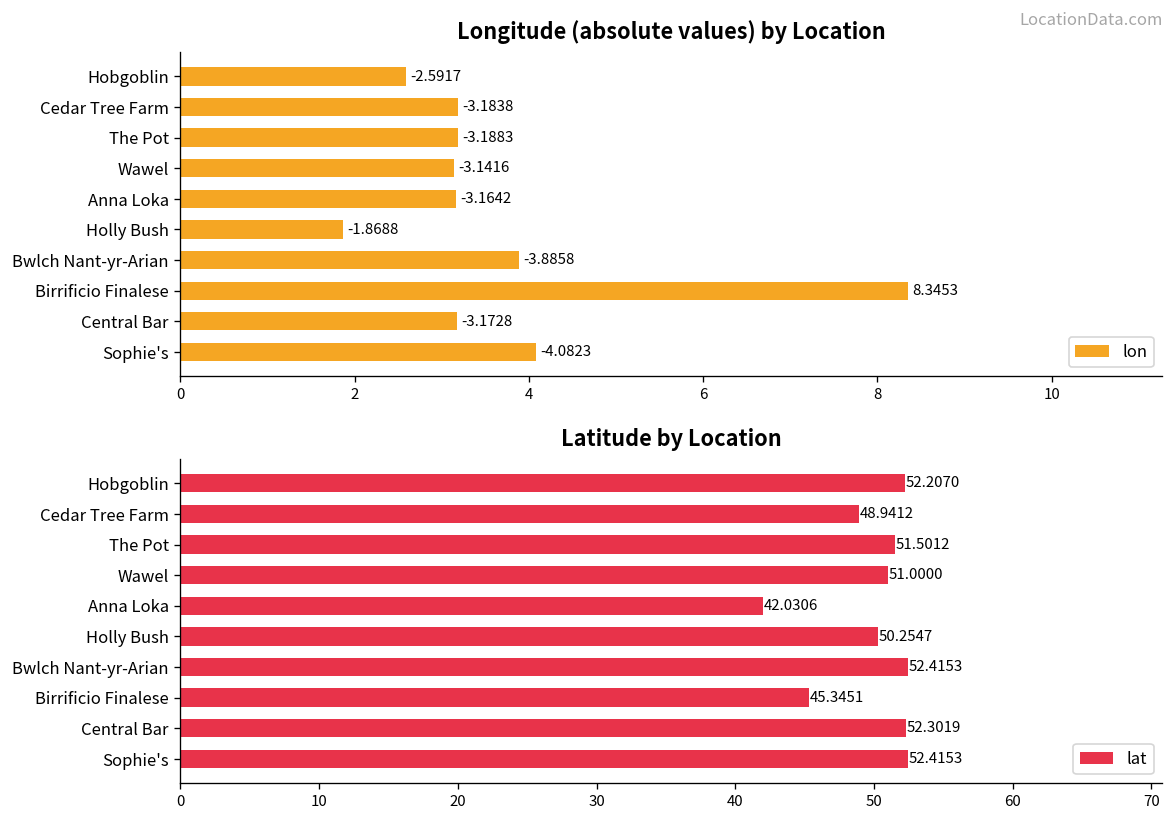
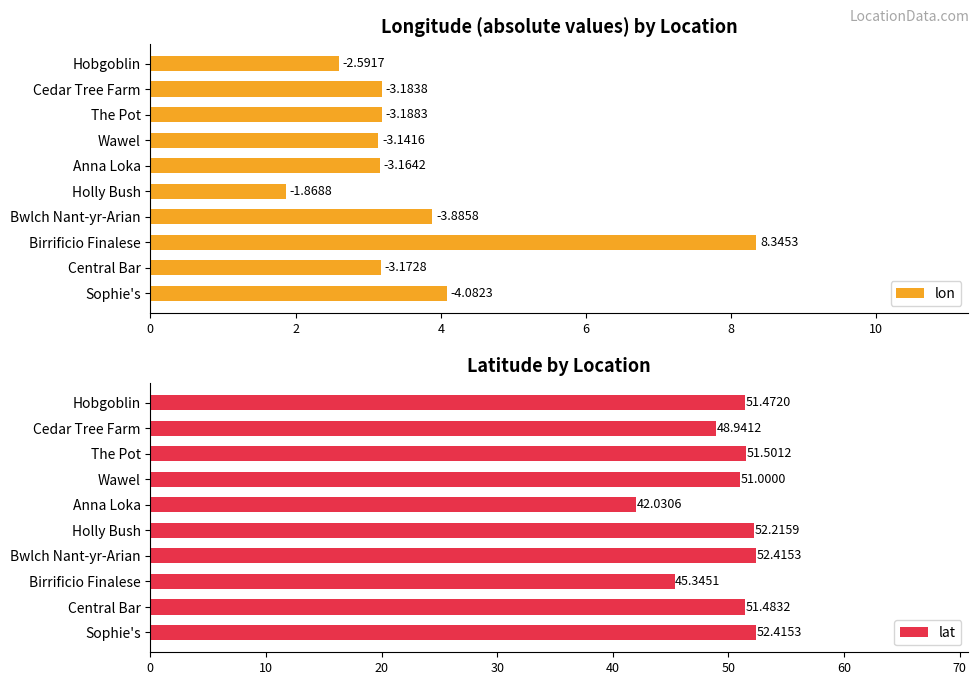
Latitude by Location, Hobgoblin: 52.2070 -> 51.4720
Latitude by Location, Holly Bush: 50.2547 -> 52.2159
Latitude by Location, Central Bar: 52.3019 -> 51.4832
